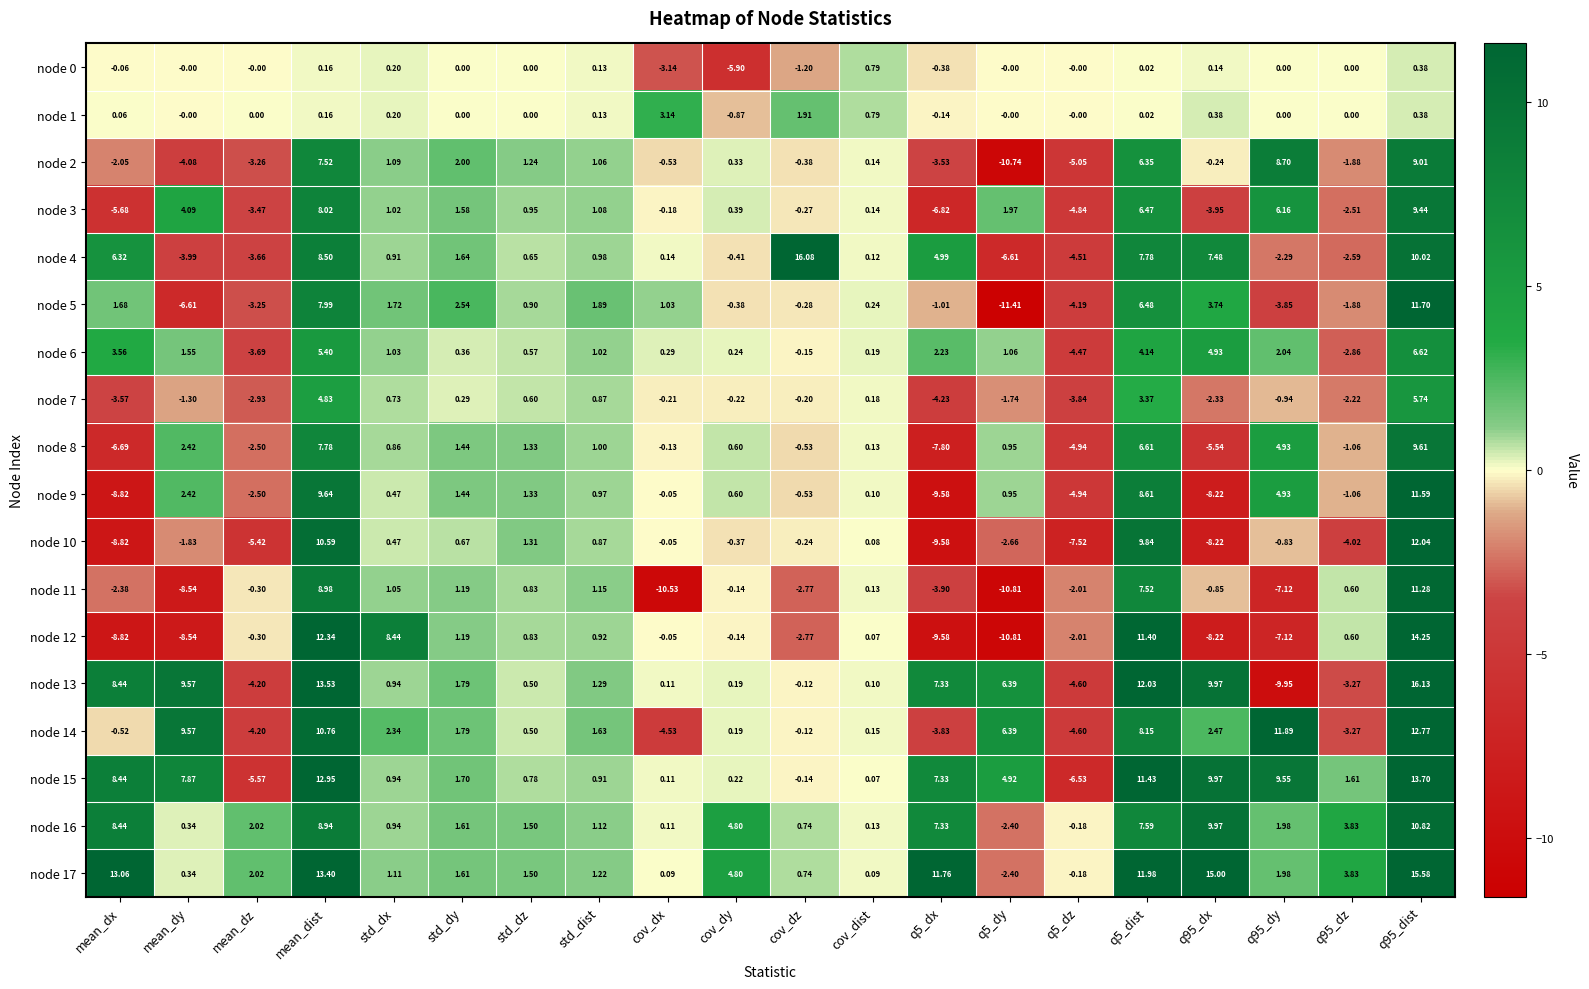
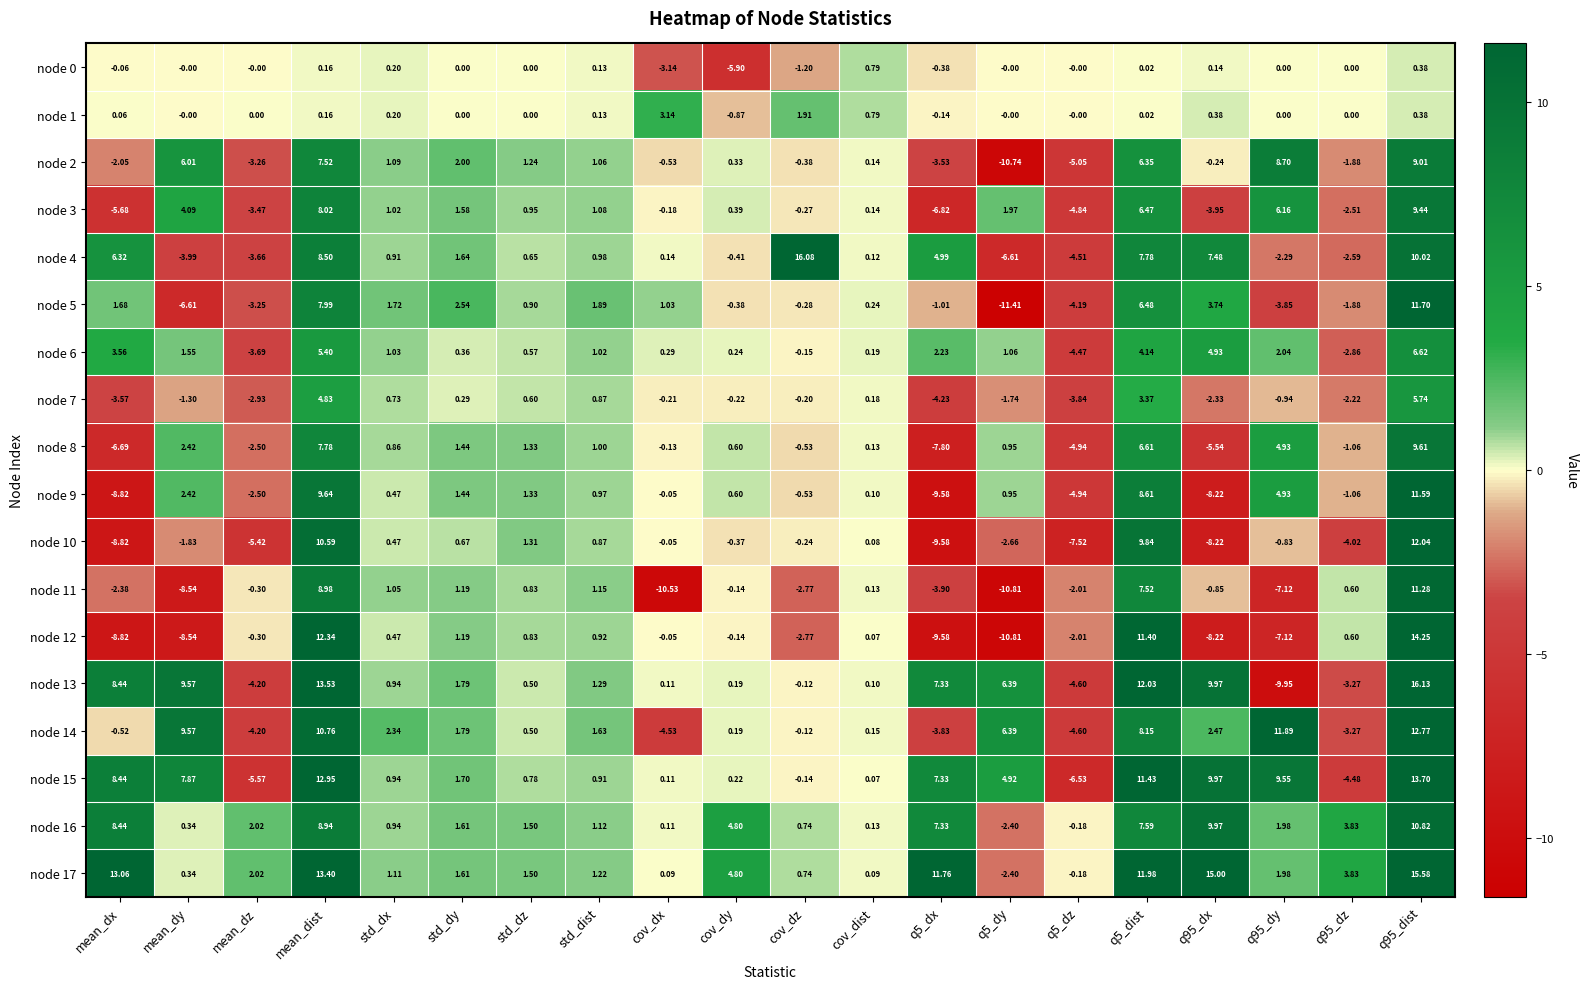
node 2, mean_dy: -4.08 -> 6.01
node 12, std_dx: 8.44 -> 0.47
node 15, q95_dz: 1.61 -> -4.48
